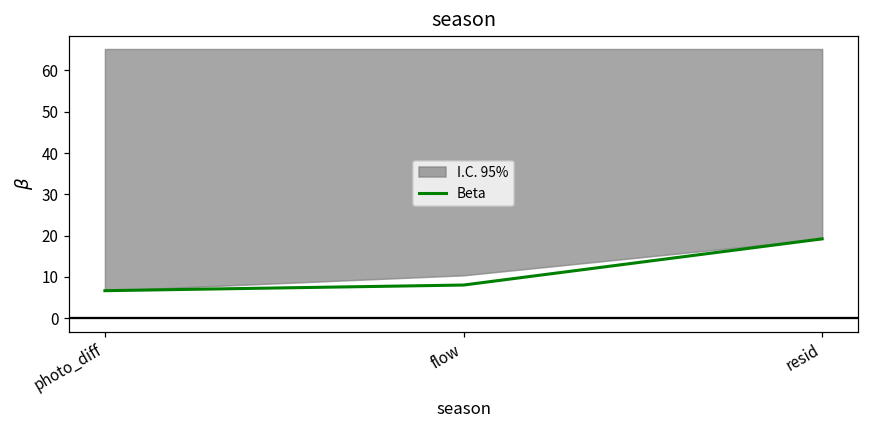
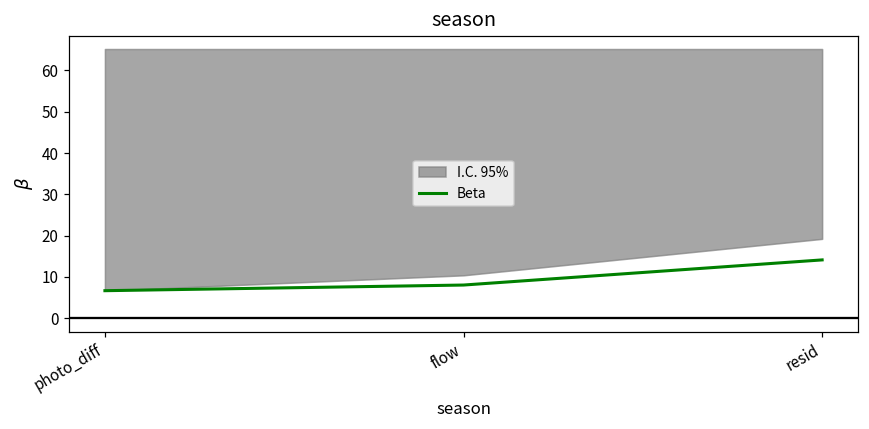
Beta, resid: 19 -> 14
